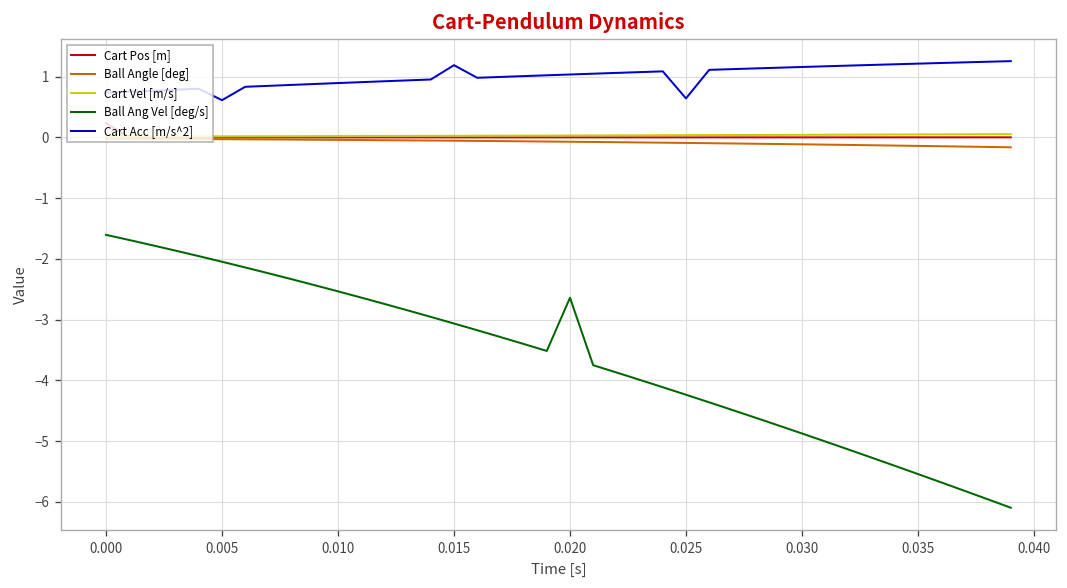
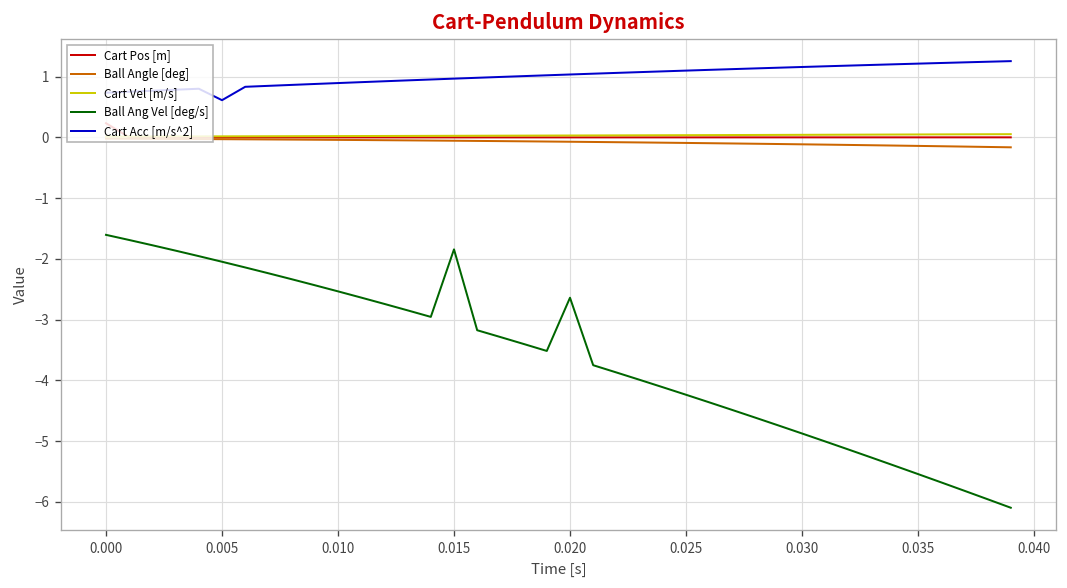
Ball Ang Vel [deg/s], 0.015: -3.1 -> -1.8
Cart Acc [m/s^2], 0.015: 1.2 -> 1.0
Cart Acc [m/s^2], 0.025: 0.6 -> 1.1
